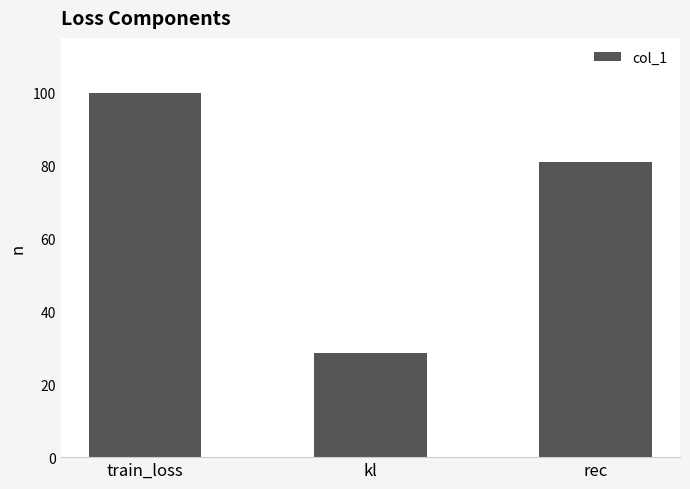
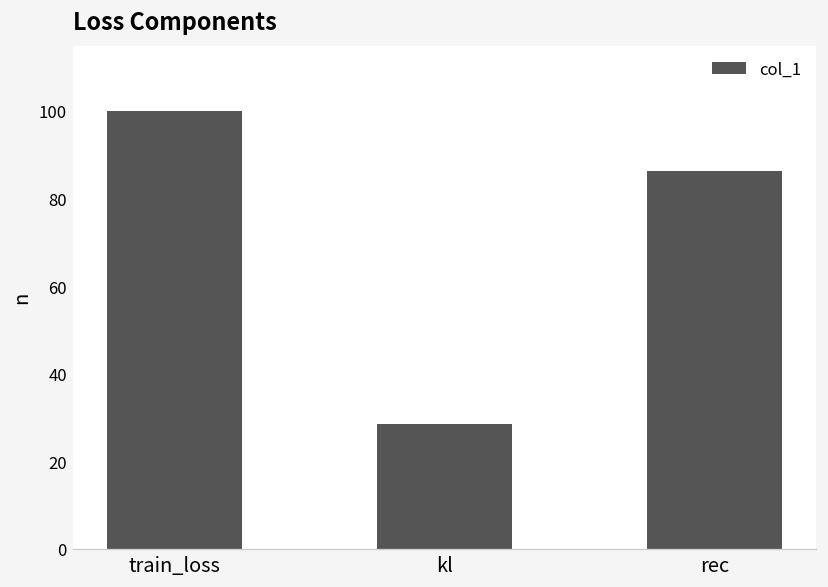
rec: 81 -> 86
